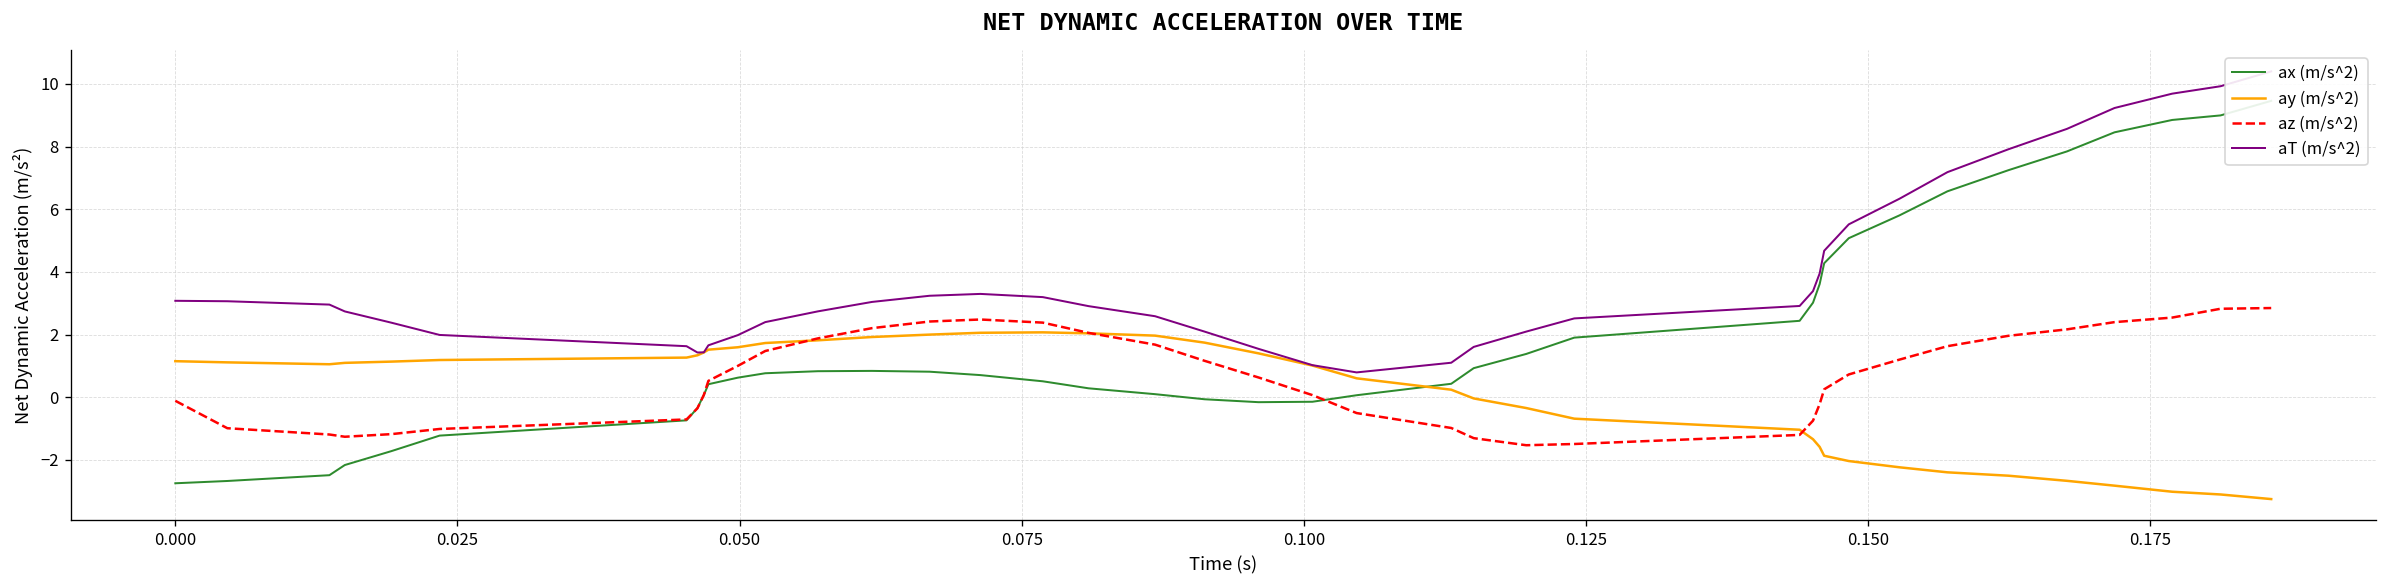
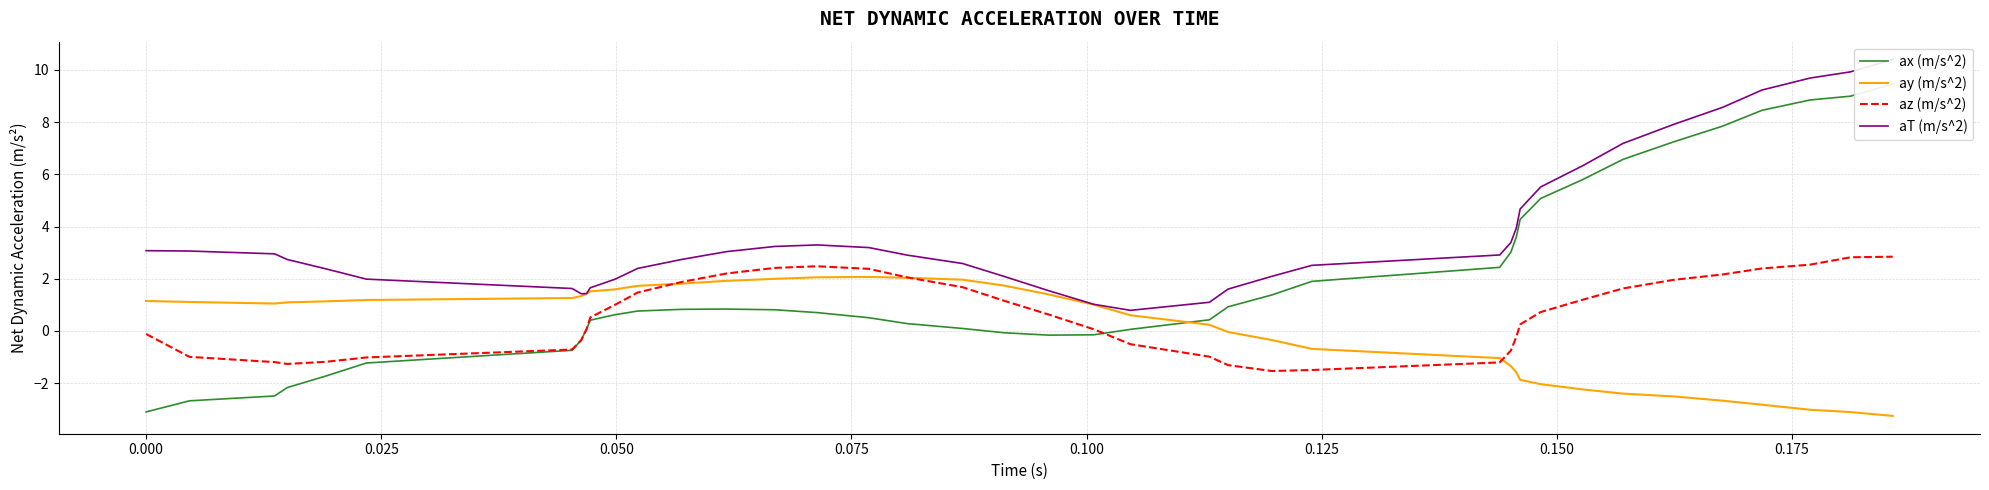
ax (m/s^2), 0.000: -2.7 -> -3.1
